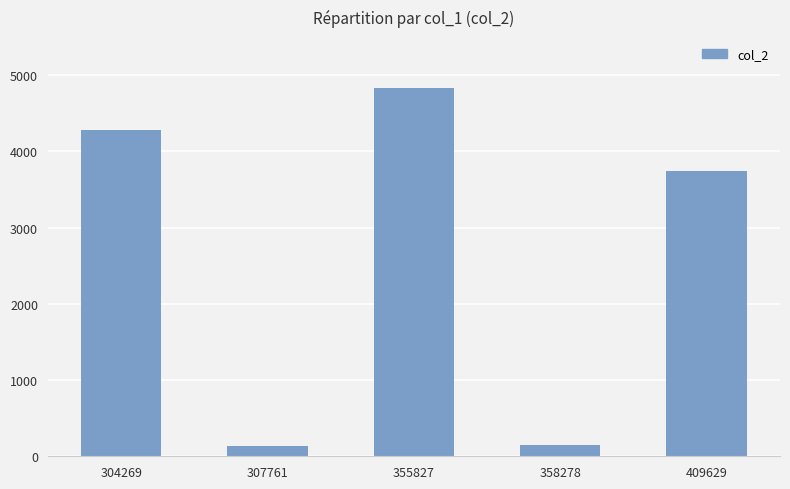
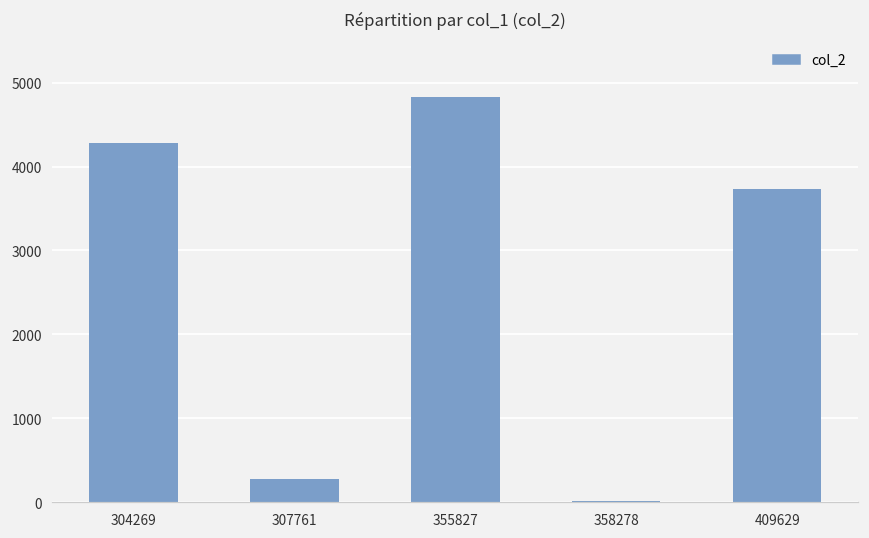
307761: 100 -> 300
358278: 100 -> 0
